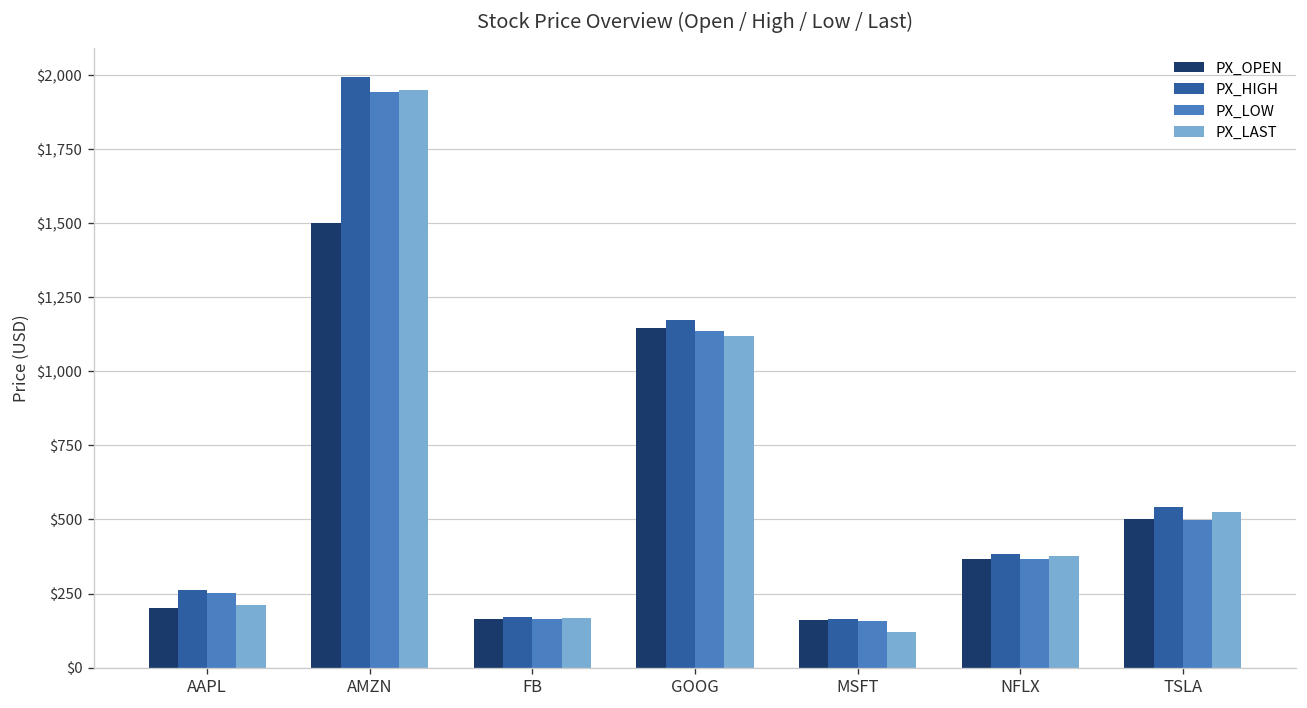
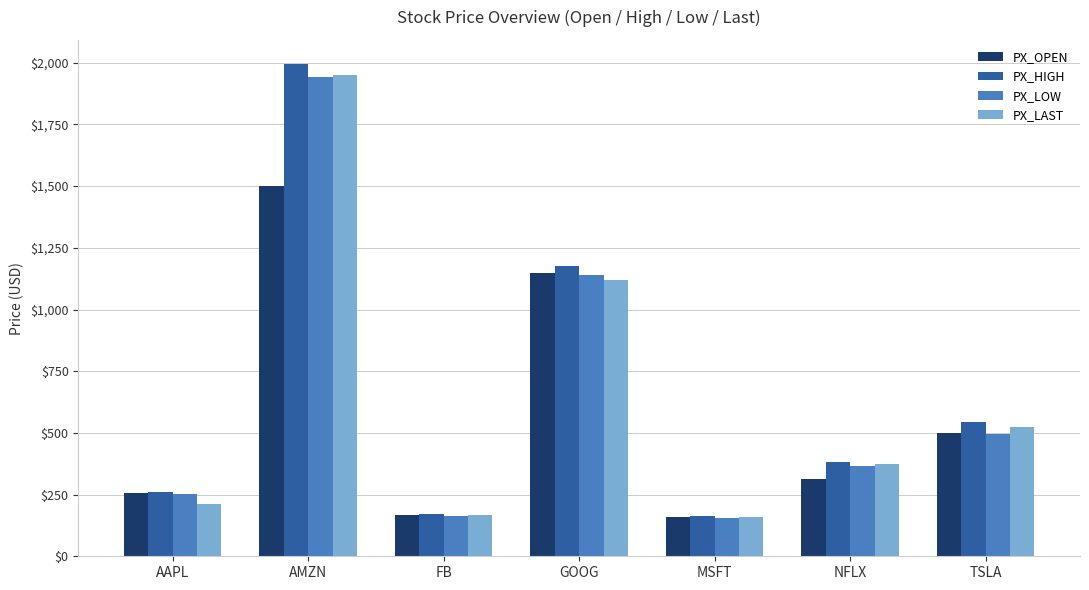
PX_OPEN, AAPL: $200 -> $260
PX_LAST, MSFT: $120 -> $160
PX_OPEN, NFLX: $370 -> $310
